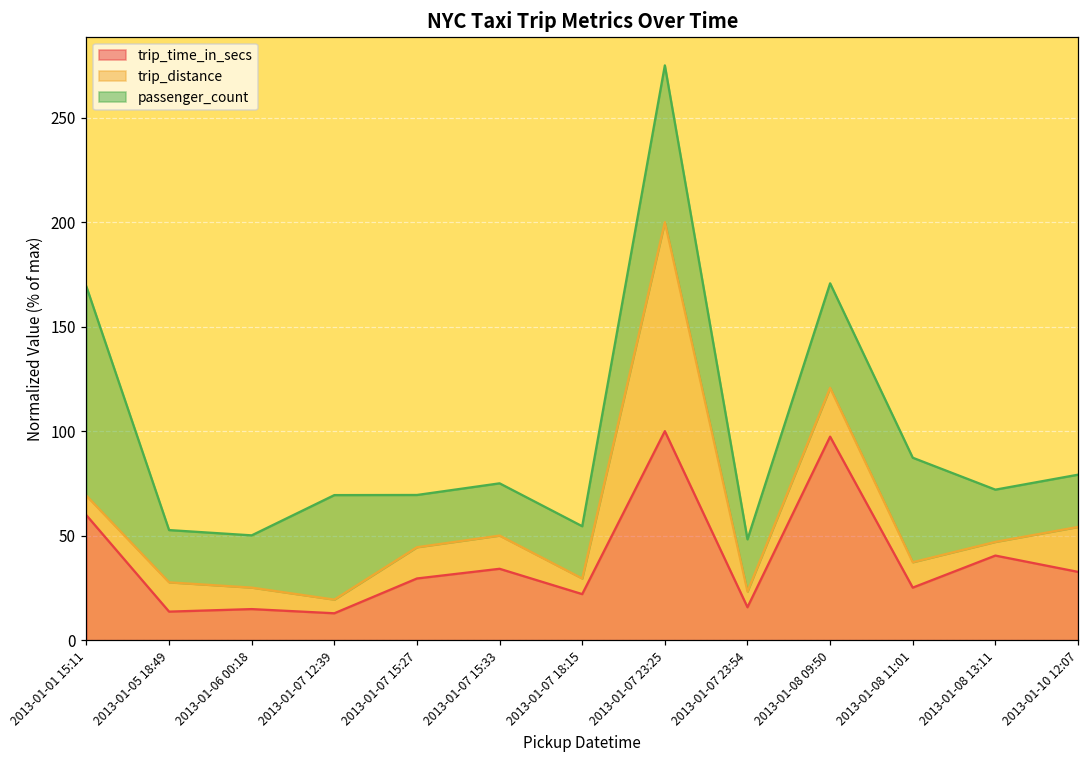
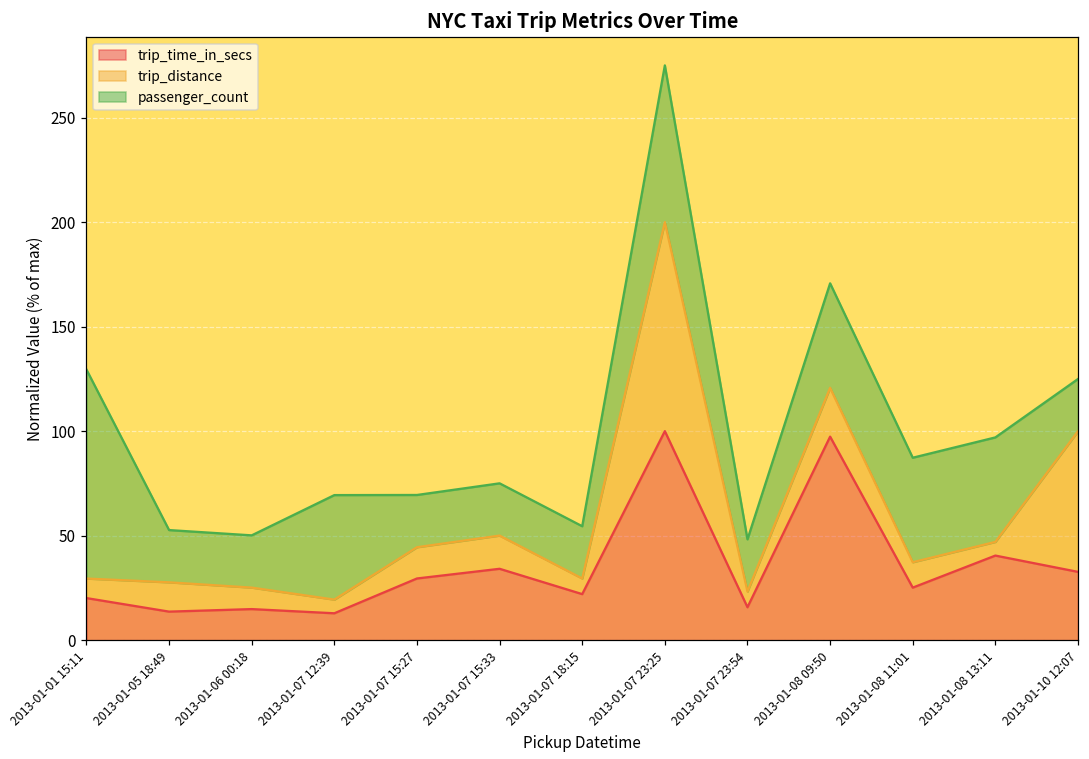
trip_time_in_secs, 2013-01-01 15:11: 60 -> 20
passenger_count, 2013-01-08 13:11: 25 -> 50
trip_distance, 2013-01-10 12:07: 21 -> 67
